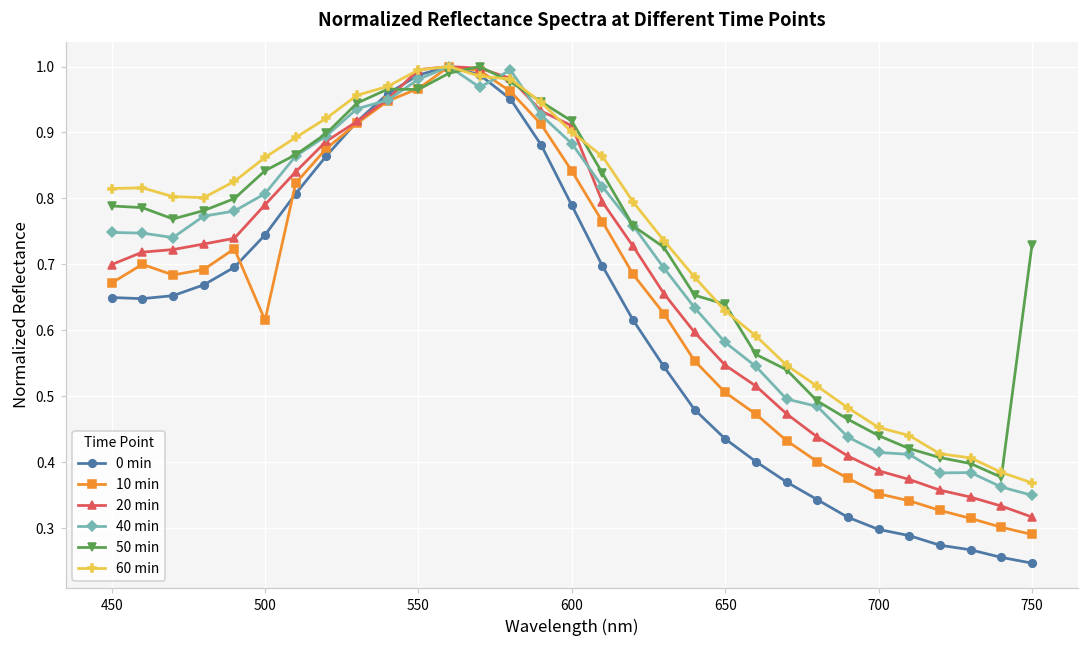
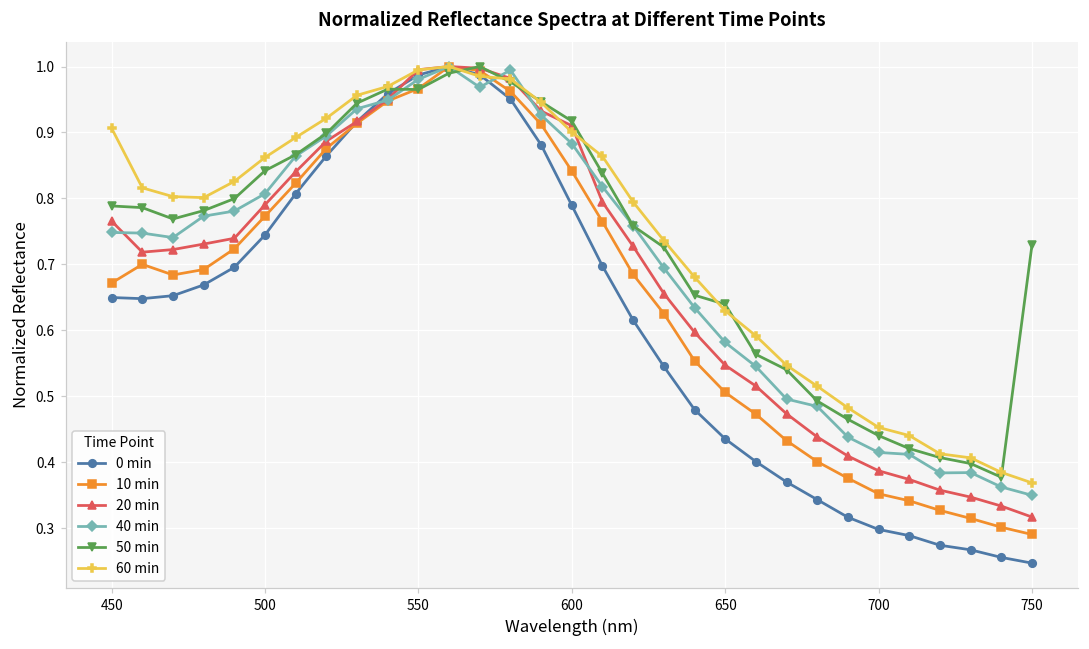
20 min, 450: 0.70 -> 0.77
60 min, 450: 0.81 -> 0.91
10 min, 500: 0.62 -> 0.77
